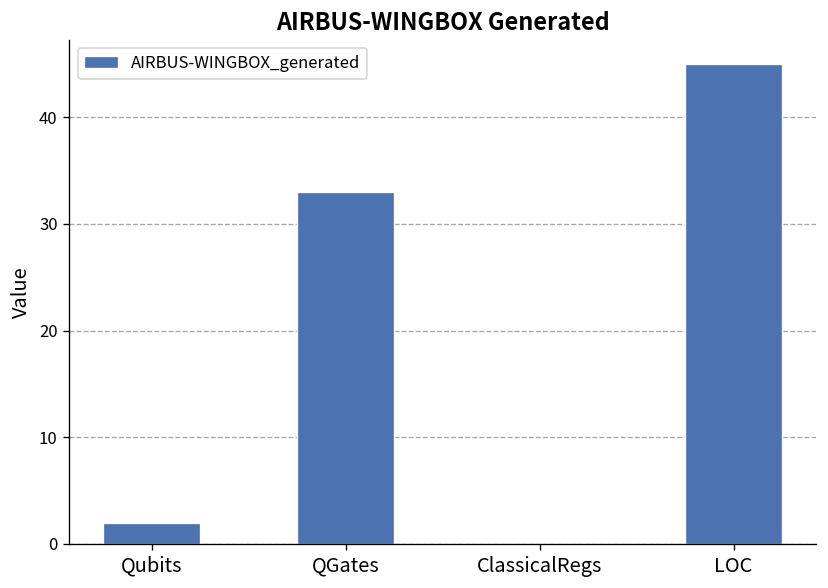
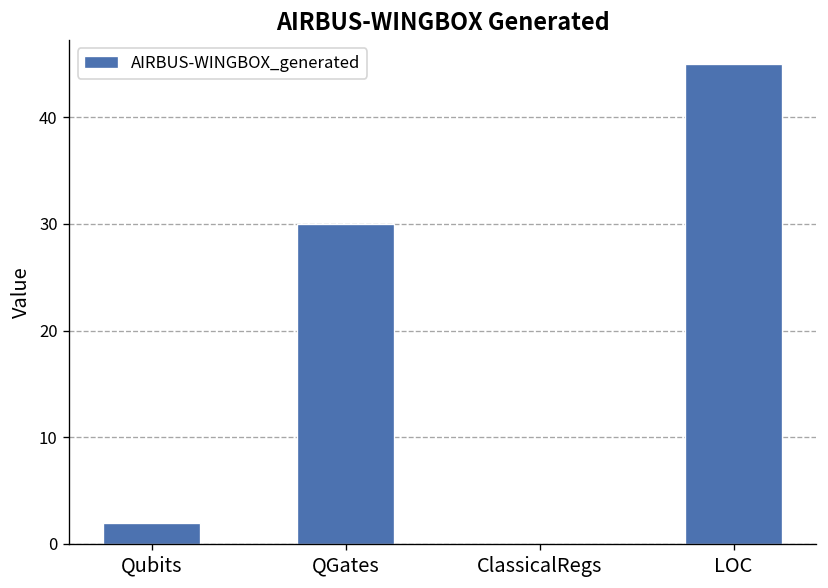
QGates: 33 -> 30
